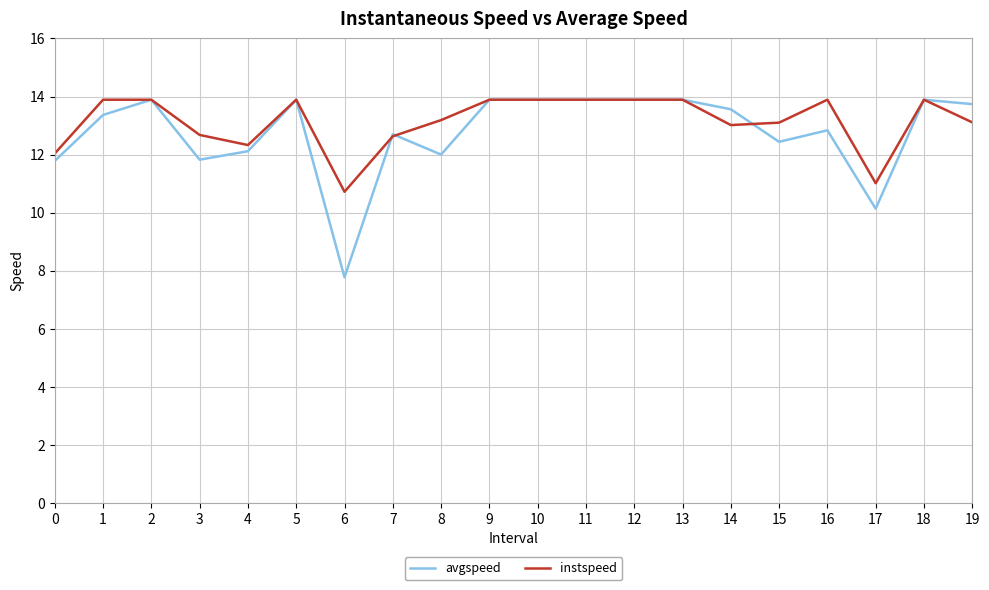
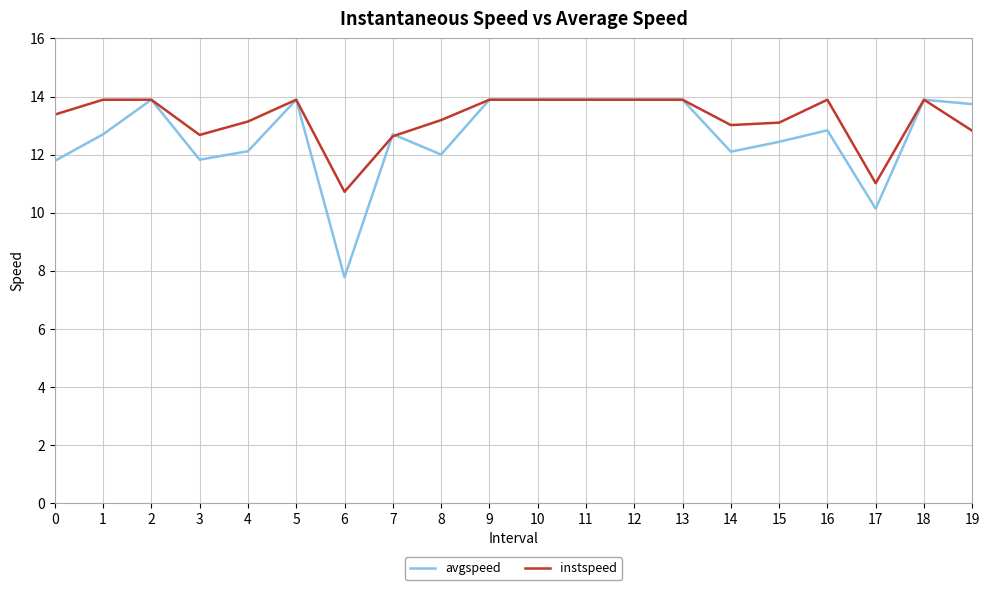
instspeed, 0: 12.0 -> 13.4
avgspeed, 1: 13.4 -> 12.7
instspeed, 4: 12.3 -> 13.1
avgspeed, 14: 13.6 -> 12.1
instspeed, 19: 13.1 -> 12.8
